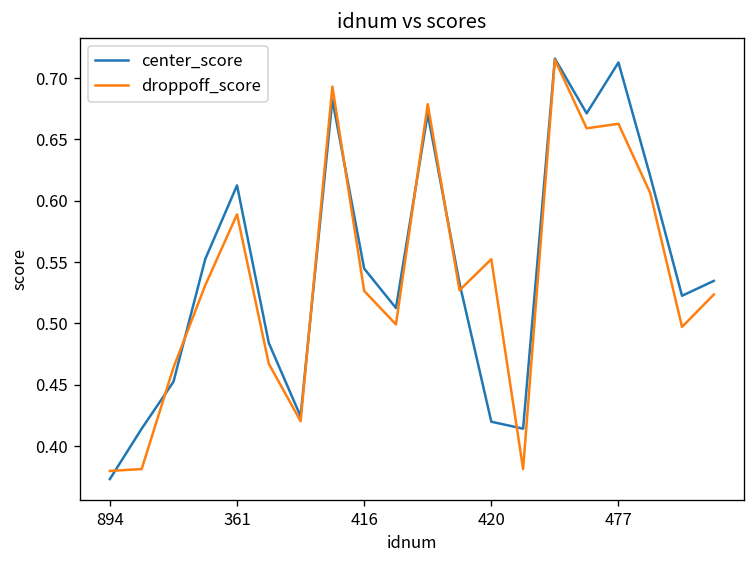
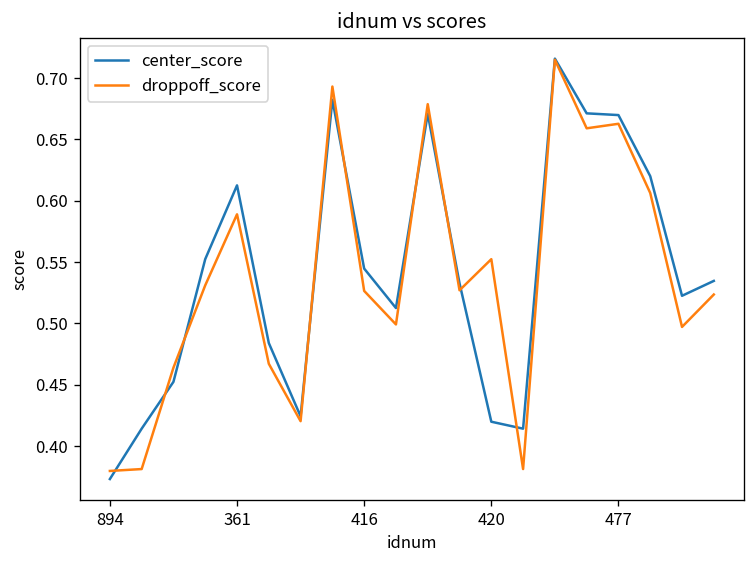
center_score, 477: 0.713 -> 0.670
